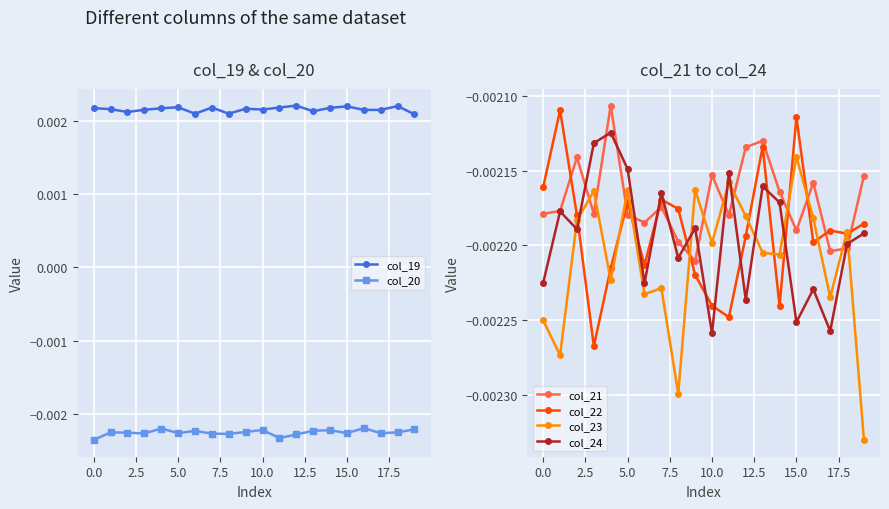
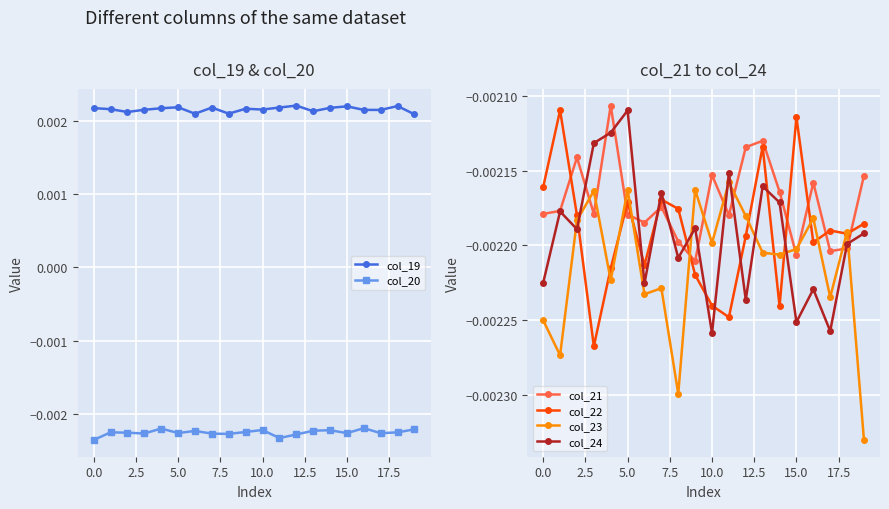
col_21 to col_24, col_24, 5.0: -0.002149 -> -0.002110
col_21 to col_24, col_21, 15.0: -0.002190 -> -0.002207
col_21 to col_24, col_23, 15.0: -0.002141 -> -0.002202
